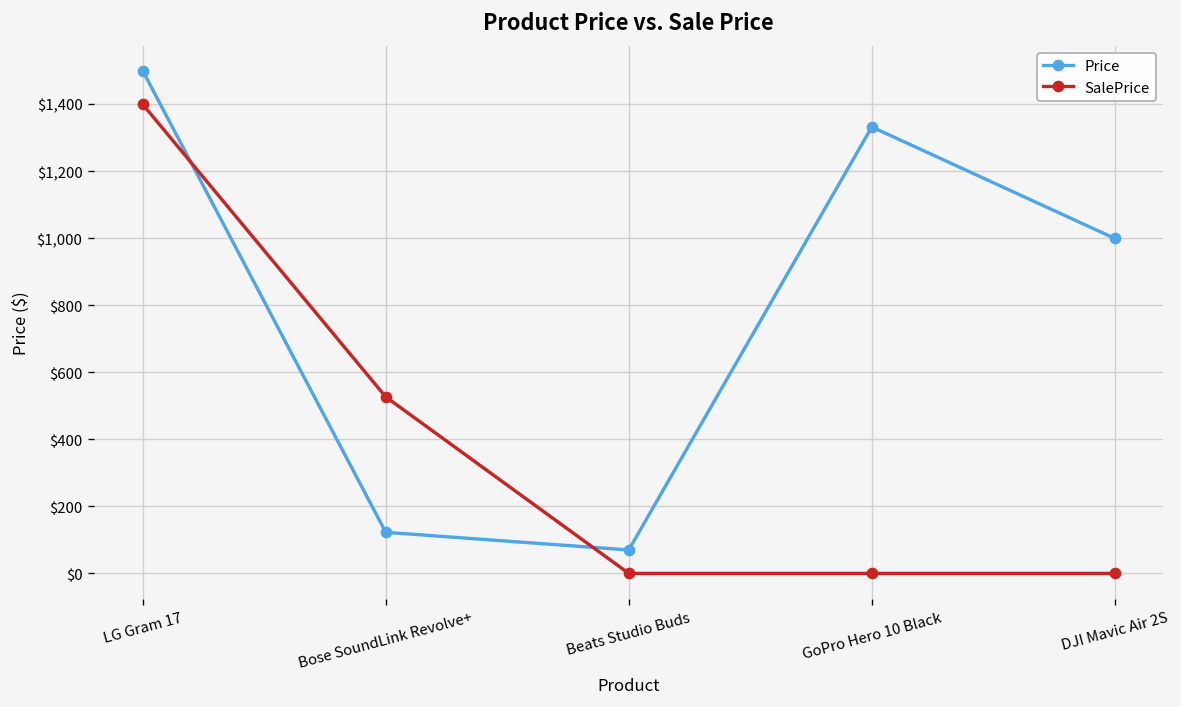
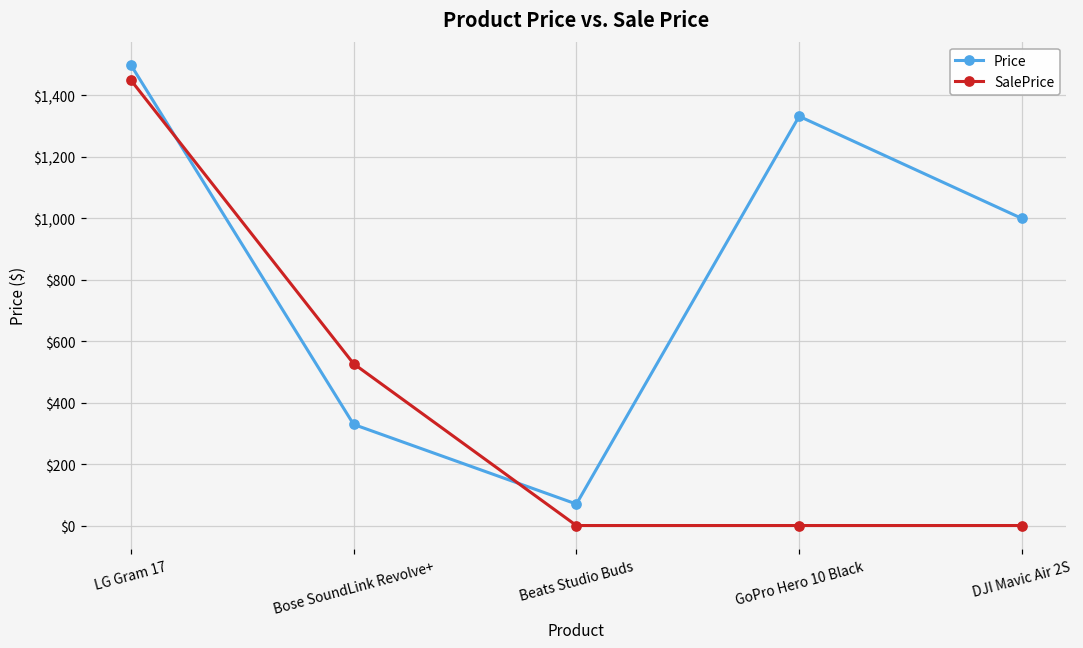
SalePrice, LG Gram 17: $1,400 -> $1,450
Price, Bose SoundLink Revolve+: $120 -> $330
